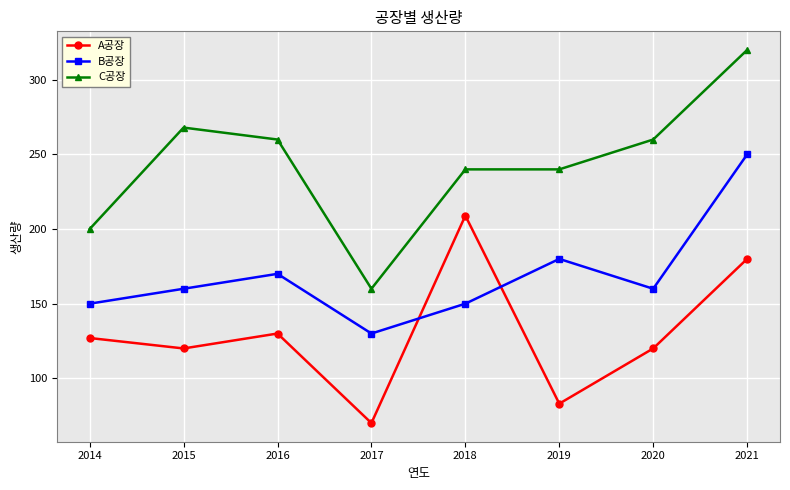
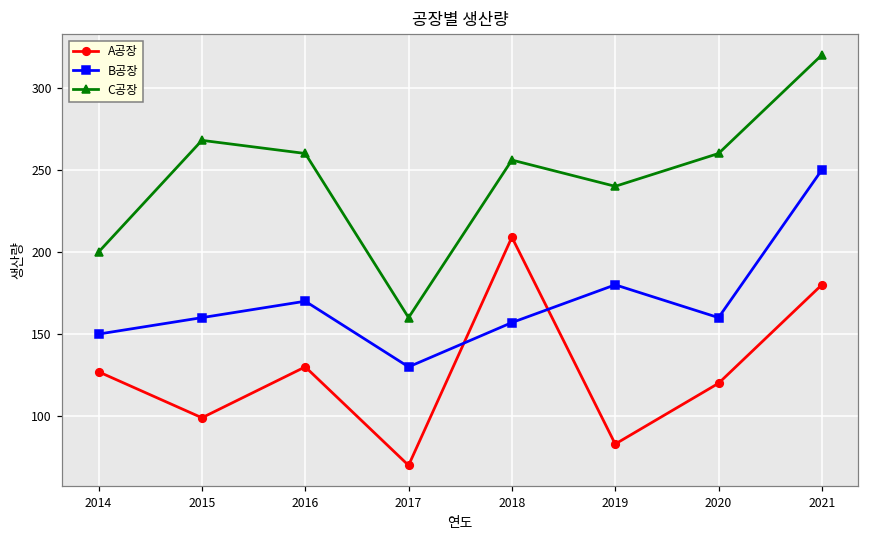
A공장, 2015: 120 -> 99
B공장, 2018: 150 -> 157
C공장, 2018: 240 -> 256
